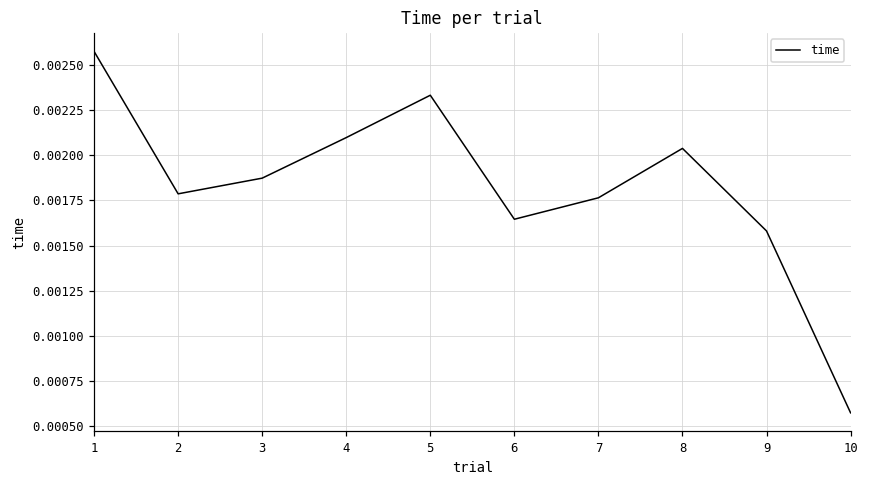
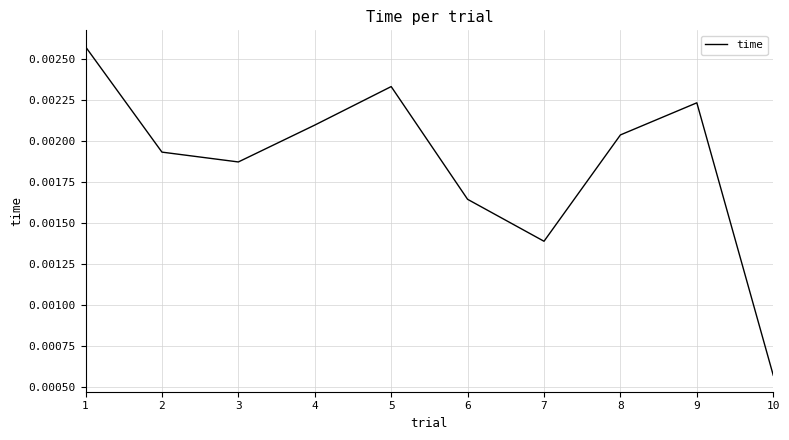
2: 0.00179 -> 0.00193
7: 0.00177 -> 0.00139
9: 0.00158 -> 0.00224
